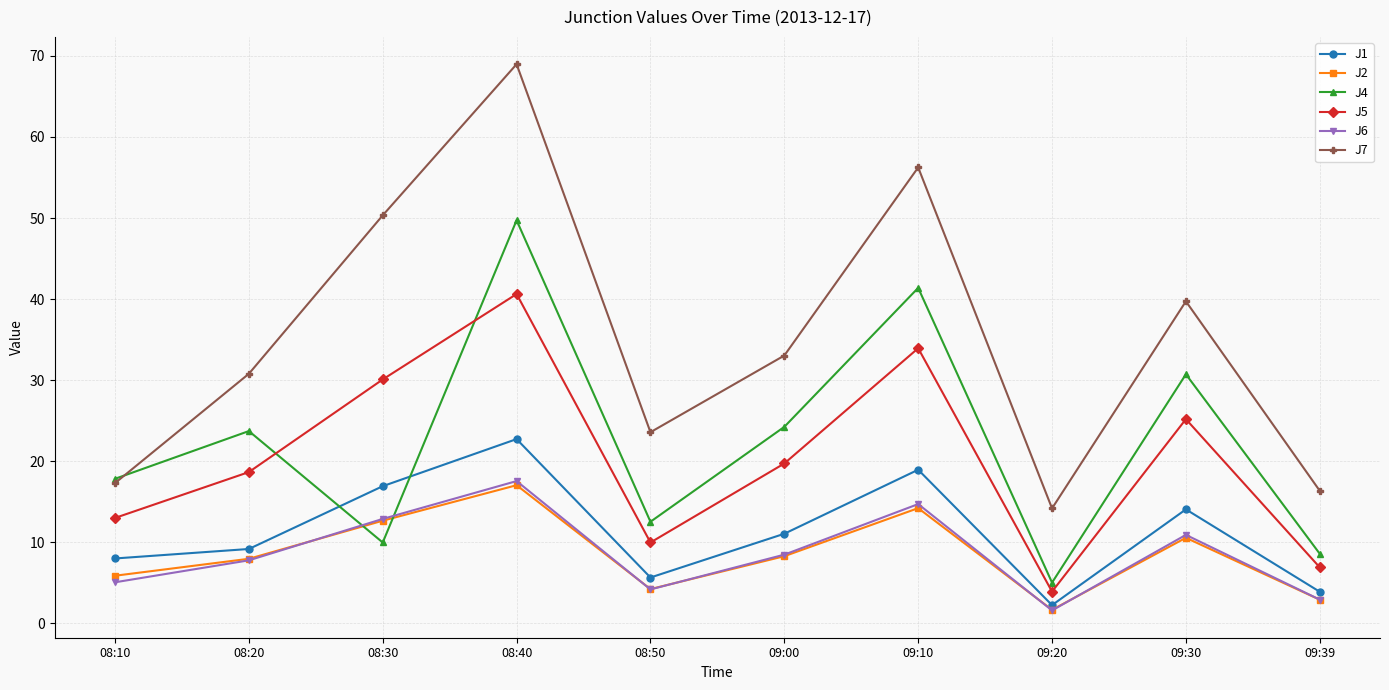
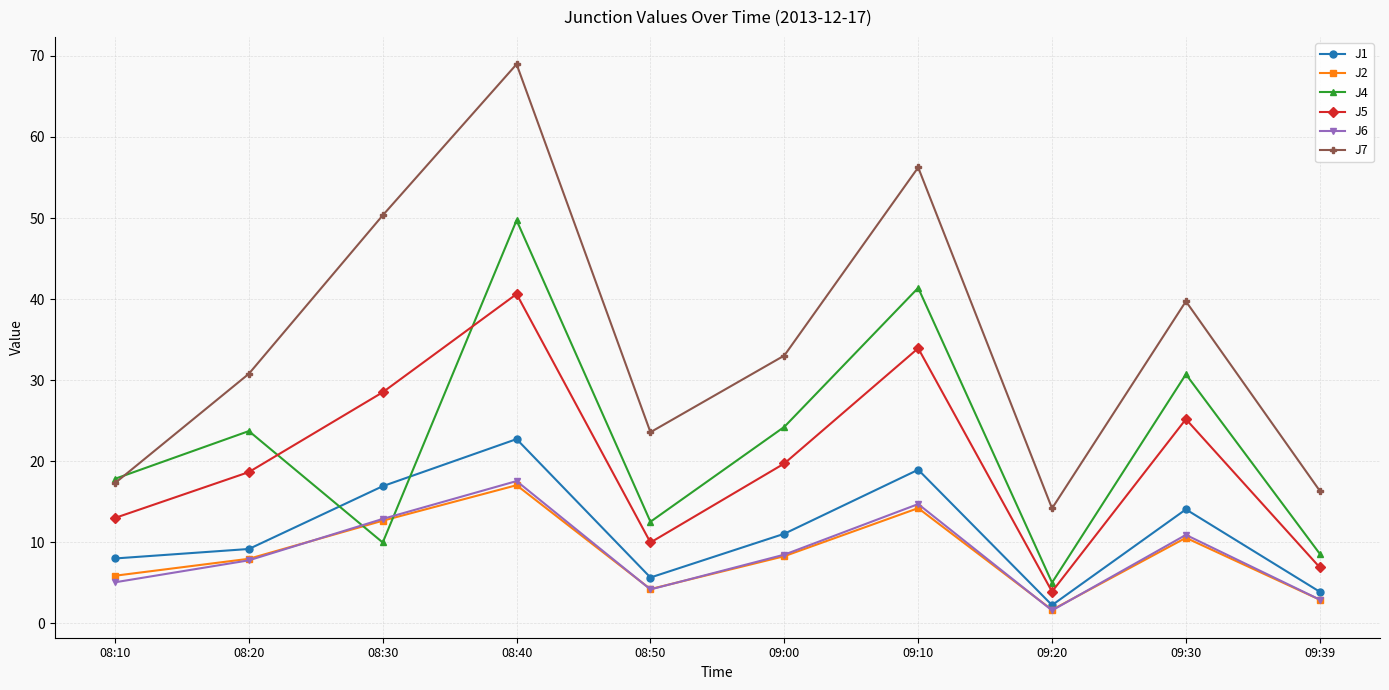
J5, 08:30: 30 -> 29
